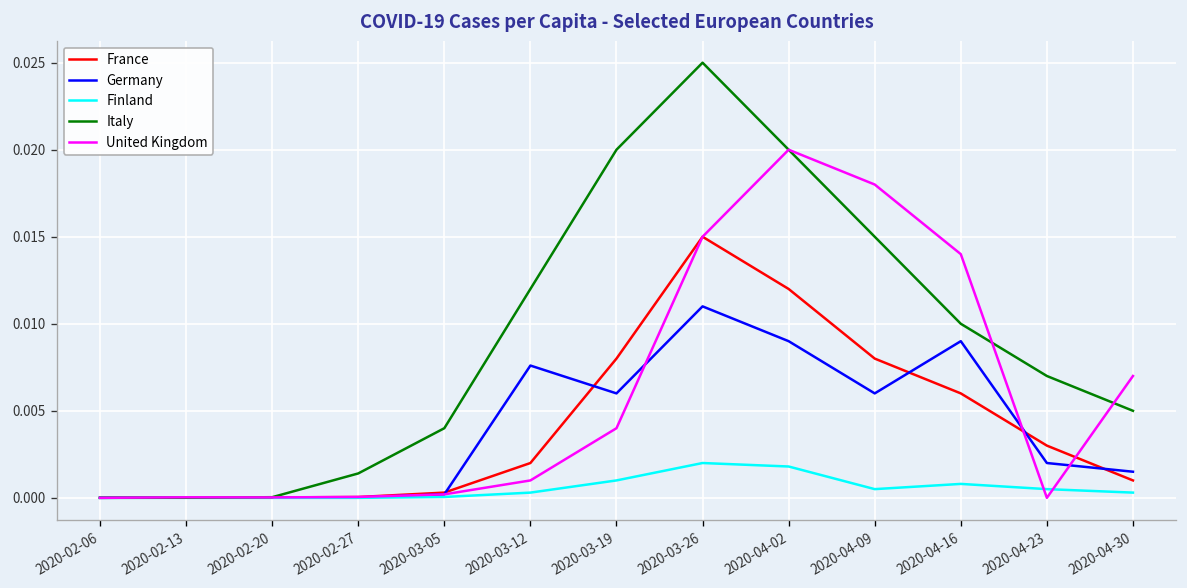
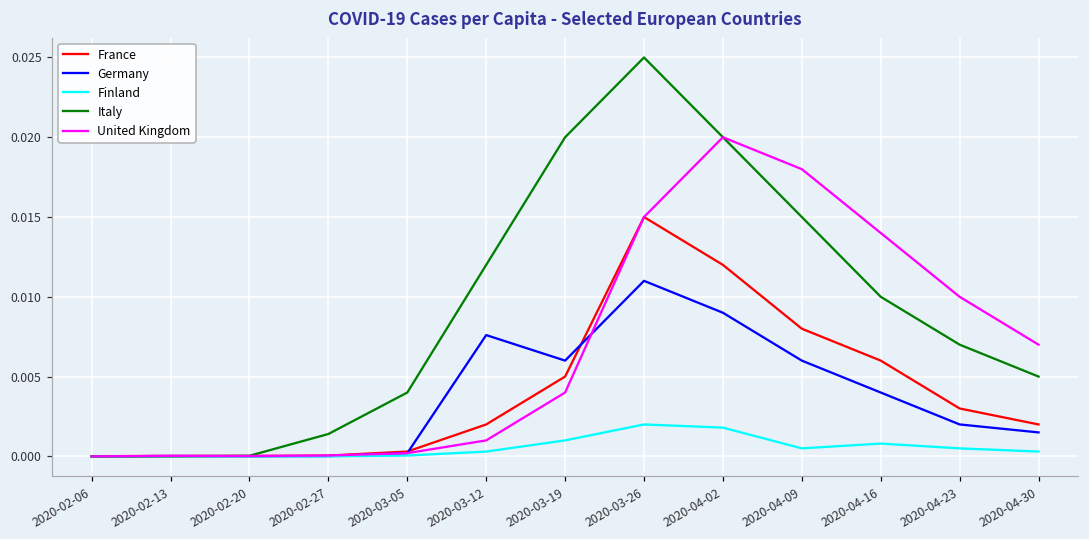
France, 2020-03-19: 0.008 -> 0.005
Germany, 2020-04-16: 0.009 -> 0.004
United Kingdom, 2020-04-23: 0.00 -> 0.01
France, 2020-04-30: 0.001 -> 0.002
